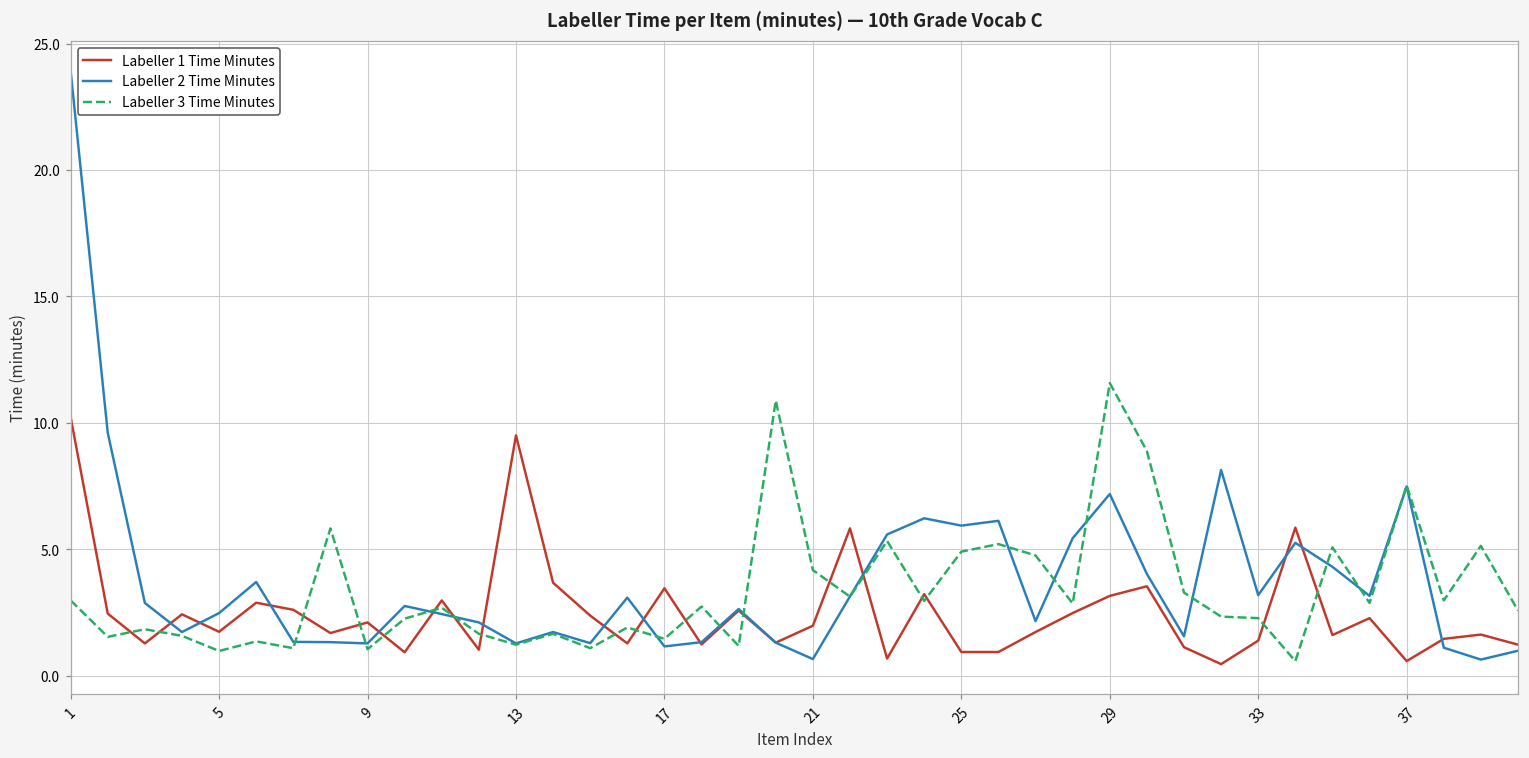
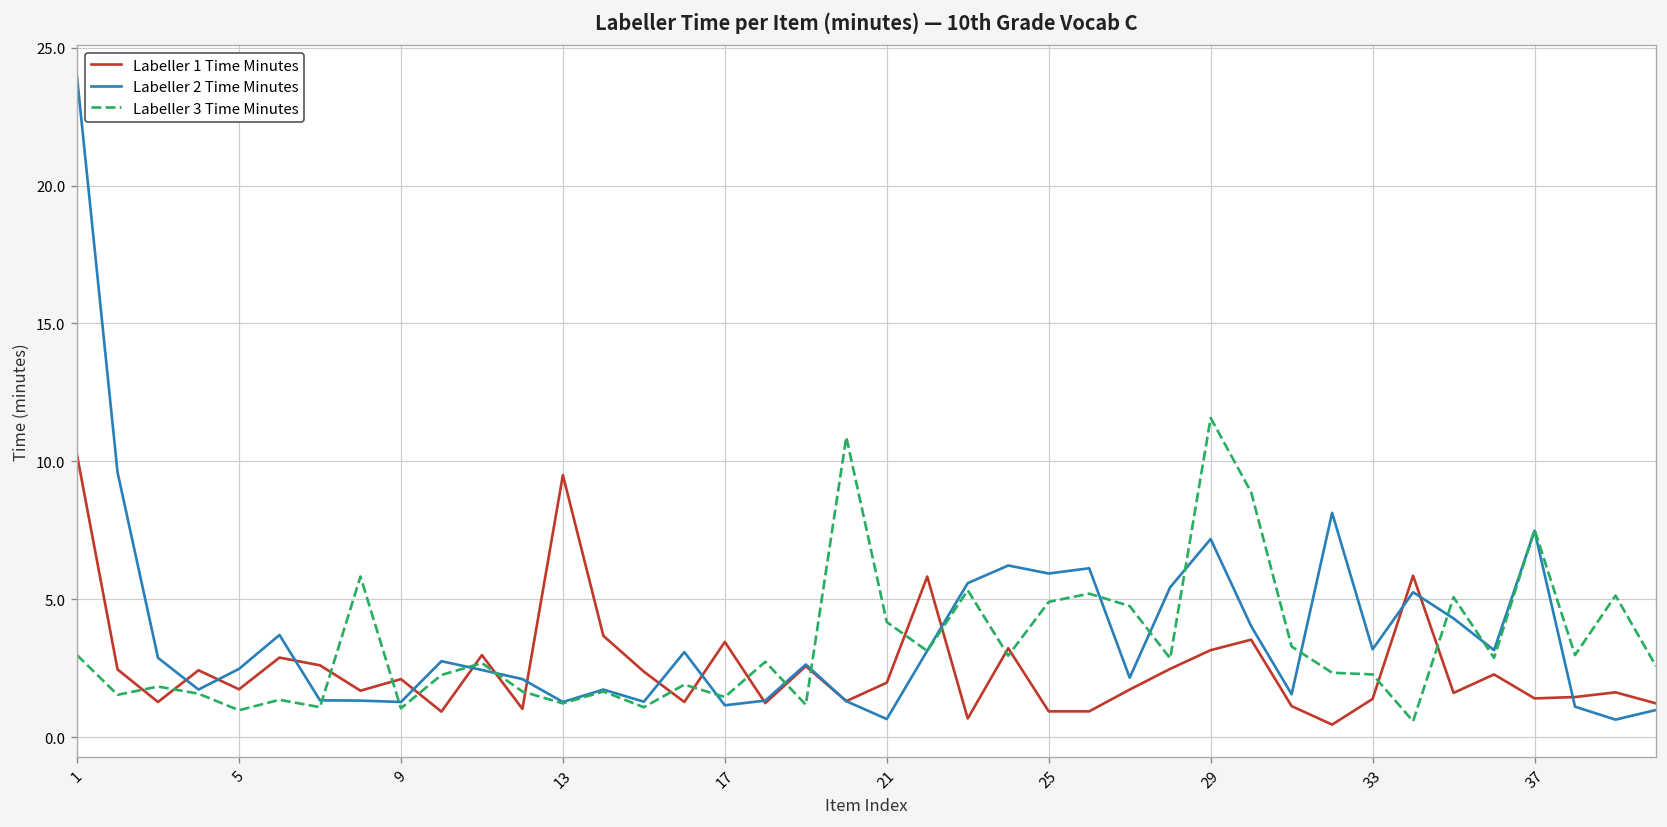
Labeller 1 Time Minutes, 37: 0.6 -> 1.4
